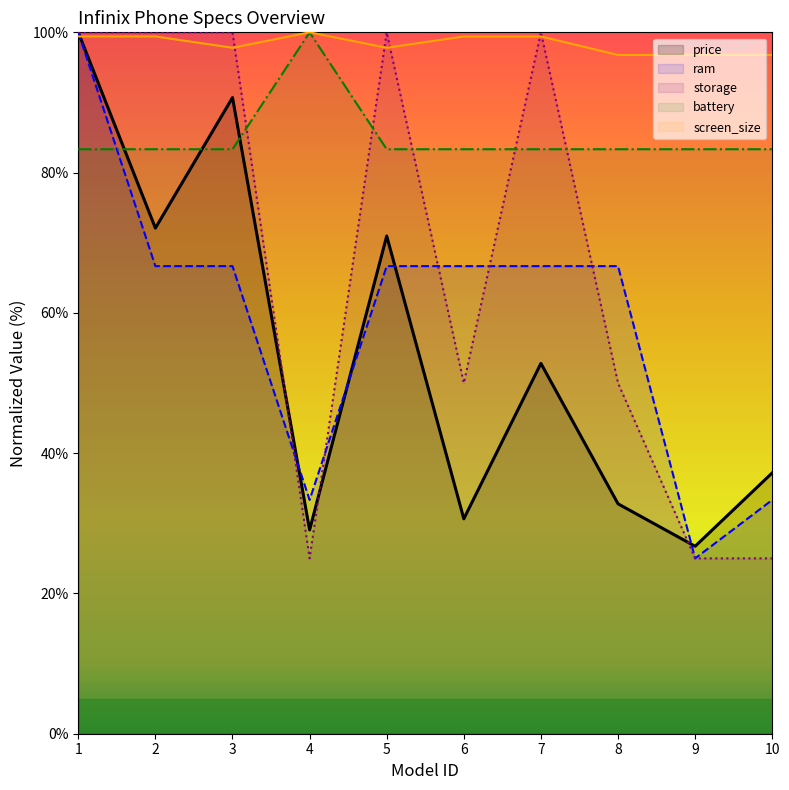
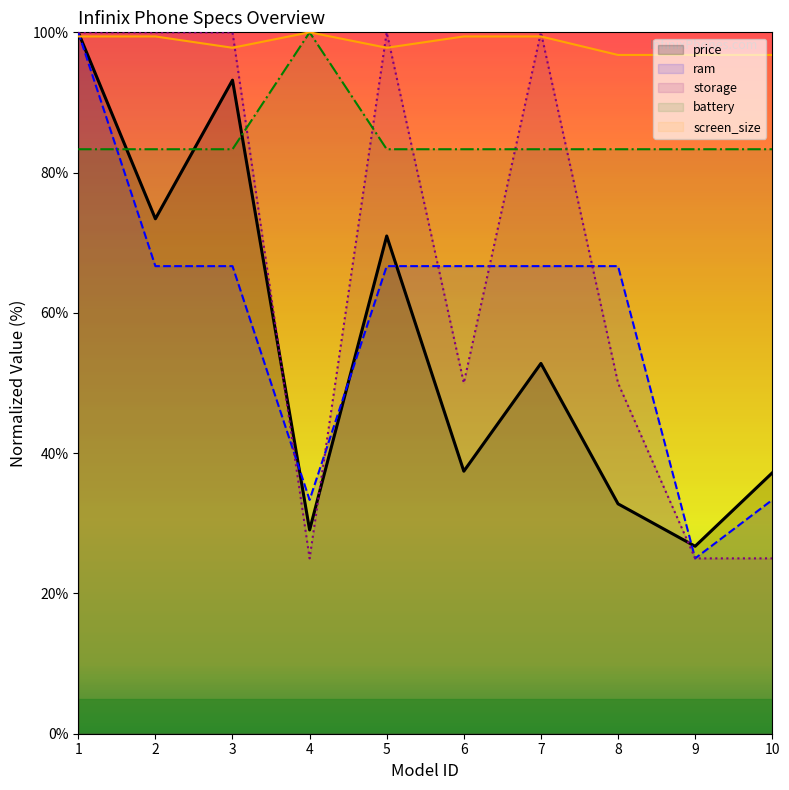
price, 2: 72% -> 73%
price, 3: 91% -> 93%
price, 6: 31% -> 37%
